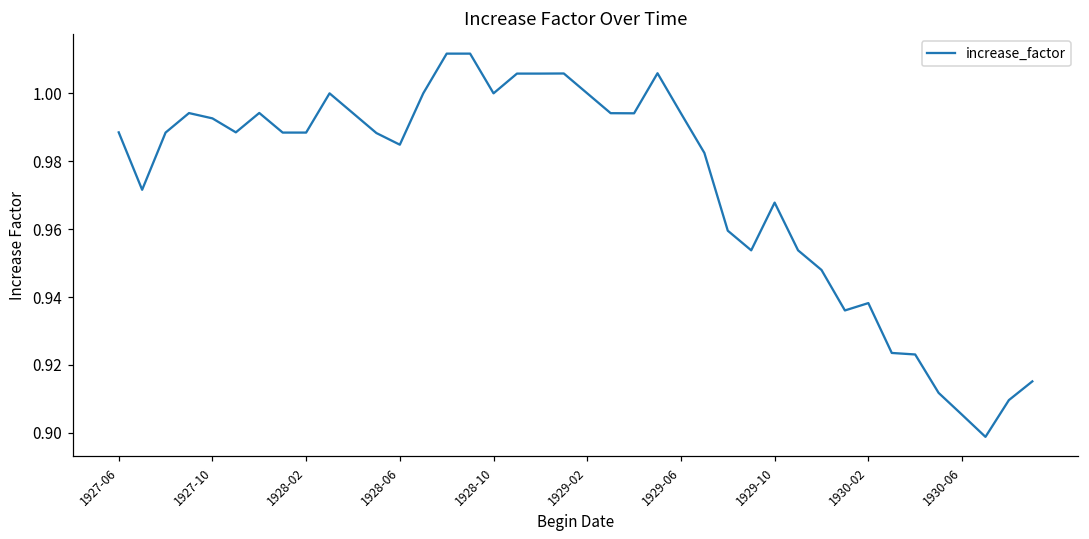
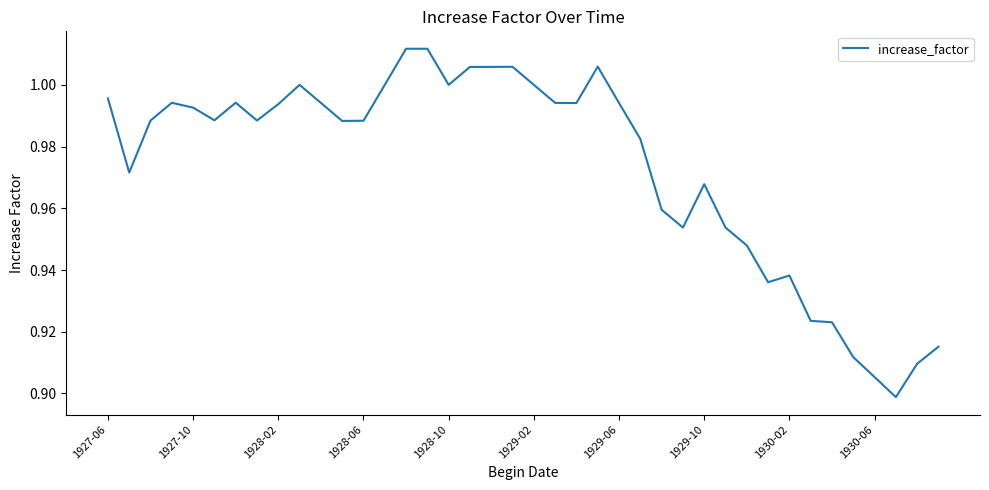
1927-06: 0.989 -> 0.996
1928-02: 0.988 -> 0.994
1928-06: 0.985 -> 0.988
